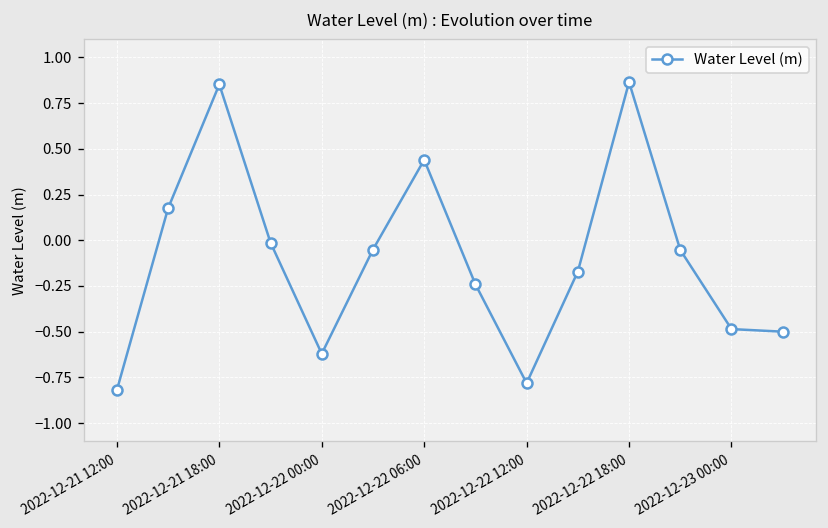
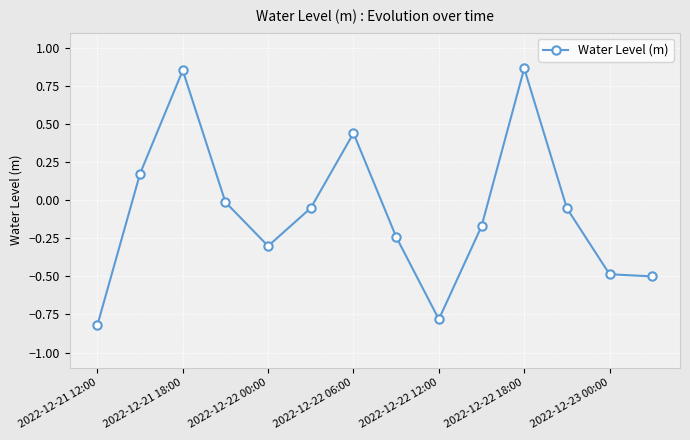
2022-12-22 00:00: -0.62 -> -0.30
